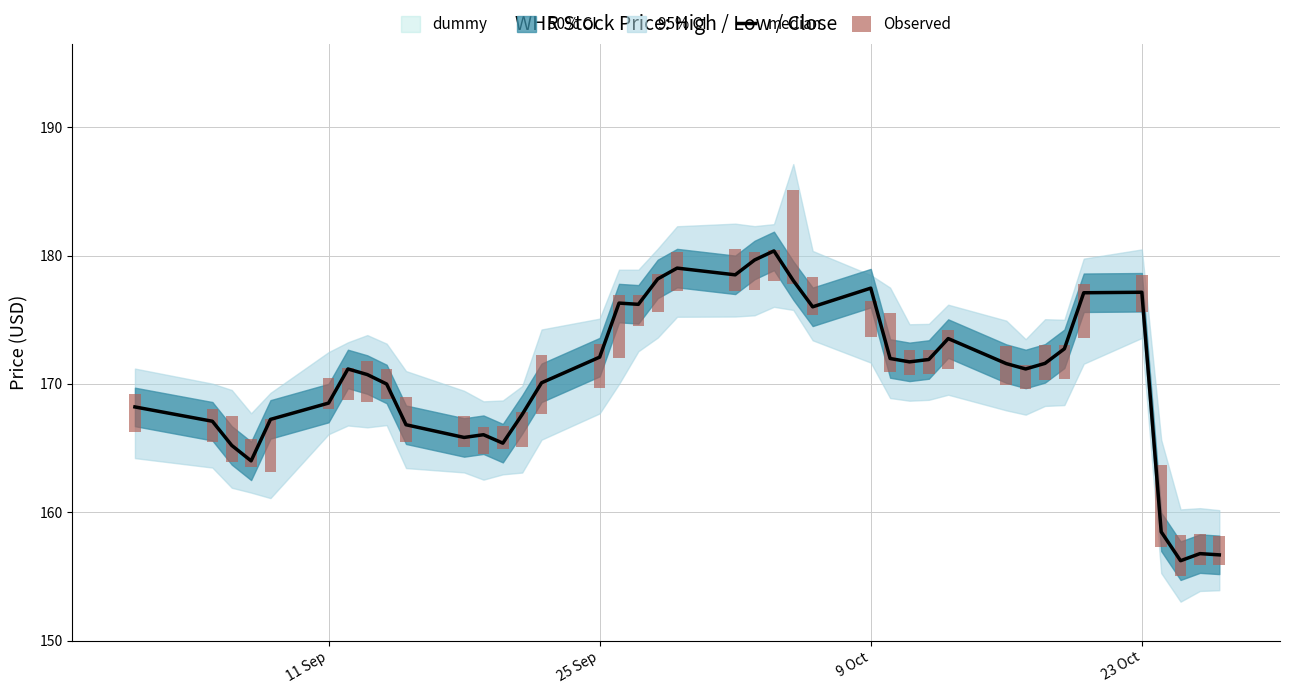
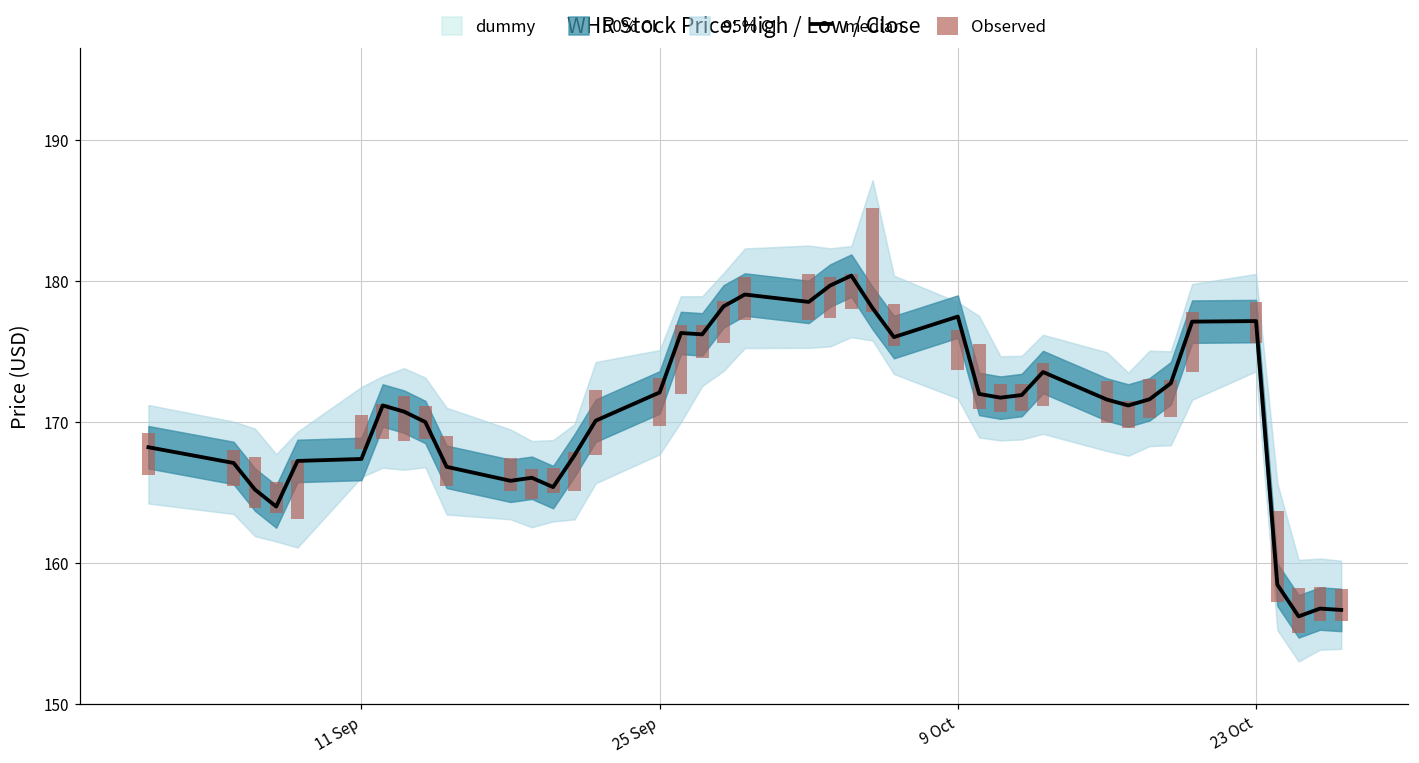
median, 11 Sep: 168.5 -> 167.4
